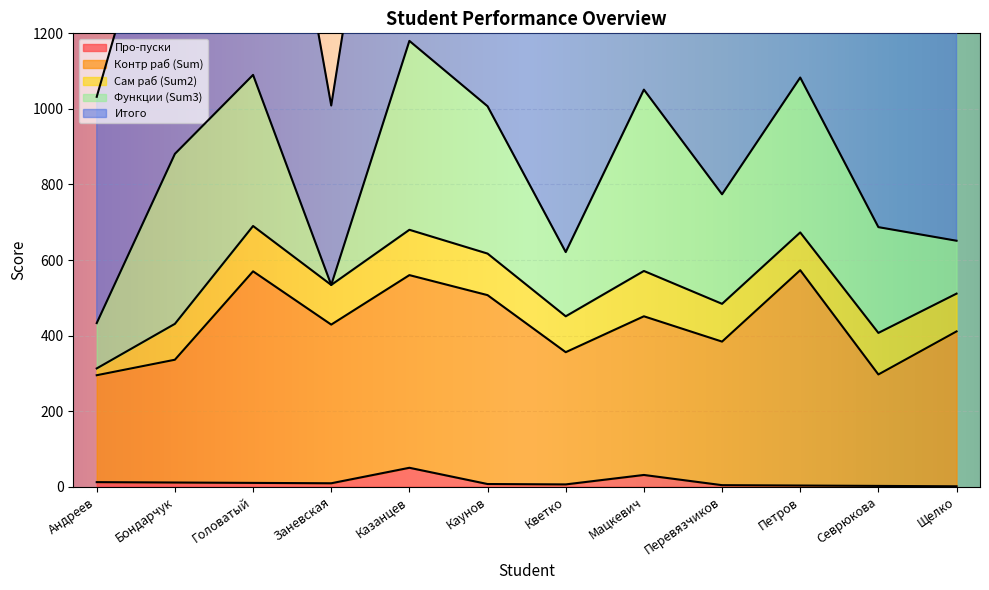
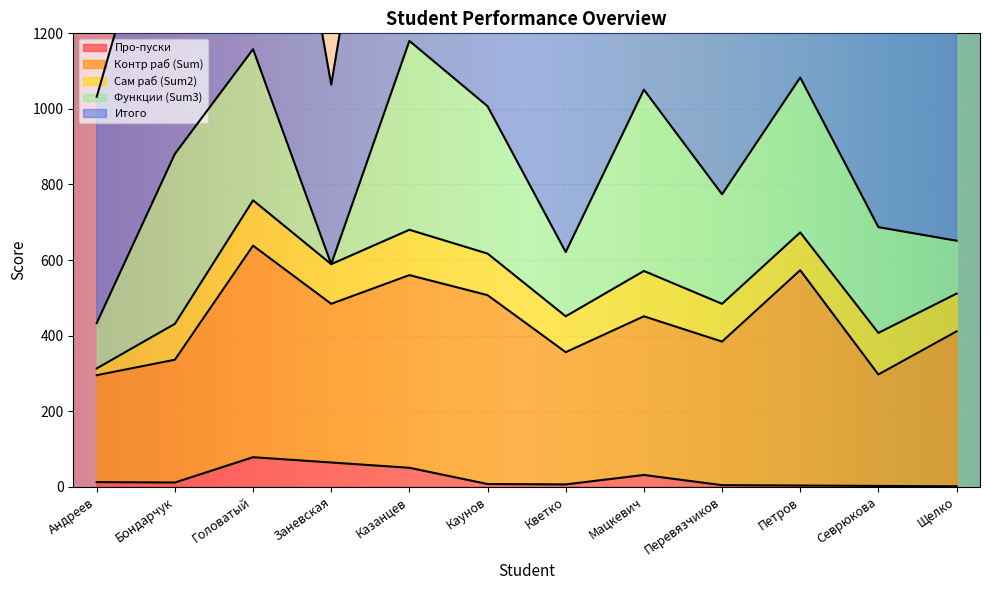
Про-пуски, Головатый: 10 -> 80
Про-пуски, Заневская: 10 -> 60
